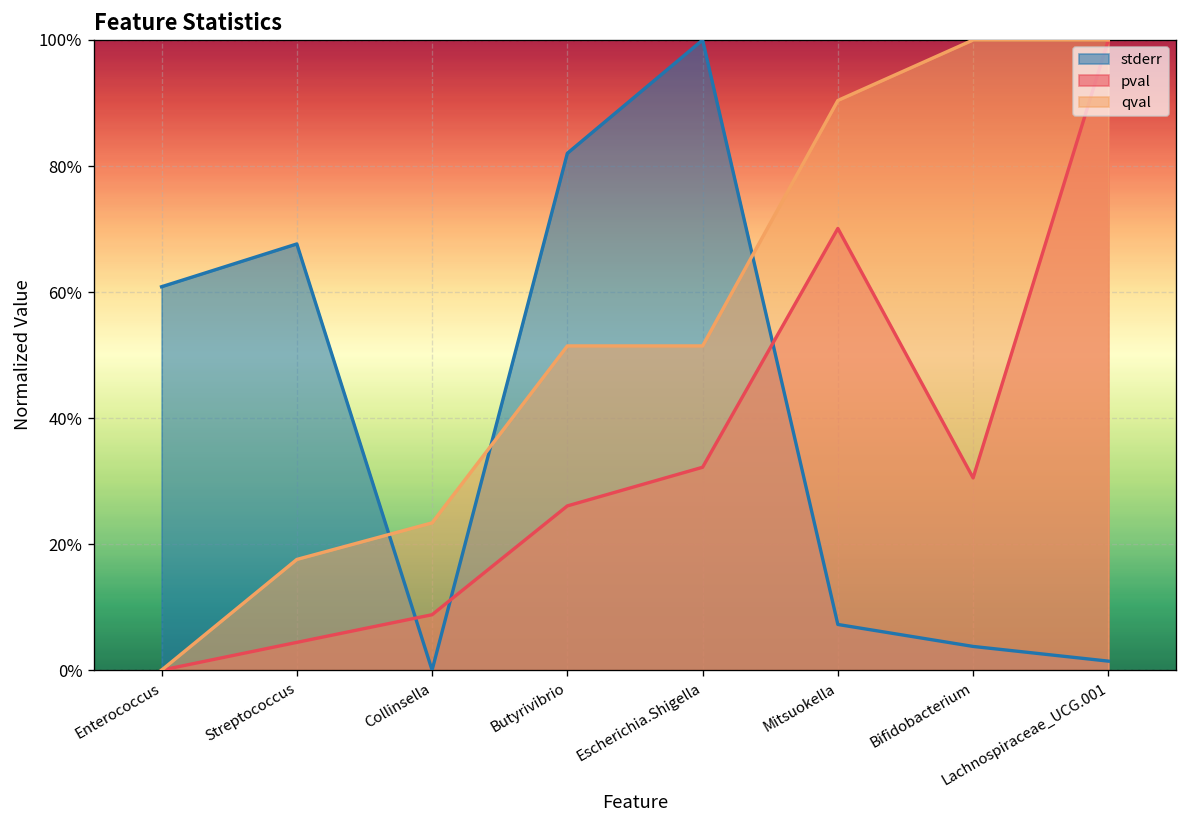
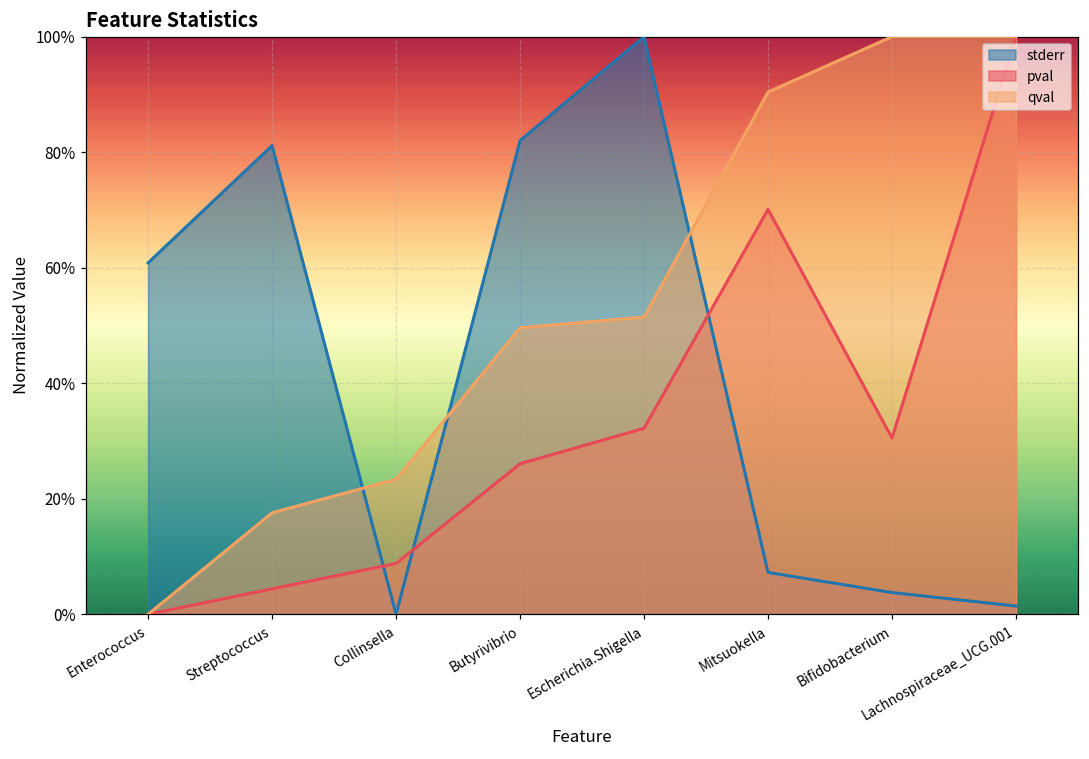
stderr, Streptococcus: 68% -> 81%
qval, Butyrivibrio: 51% -> 50%
